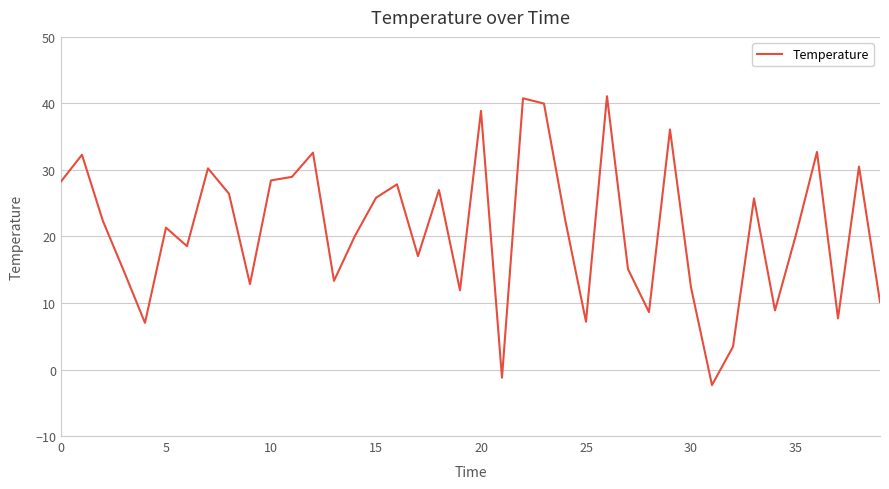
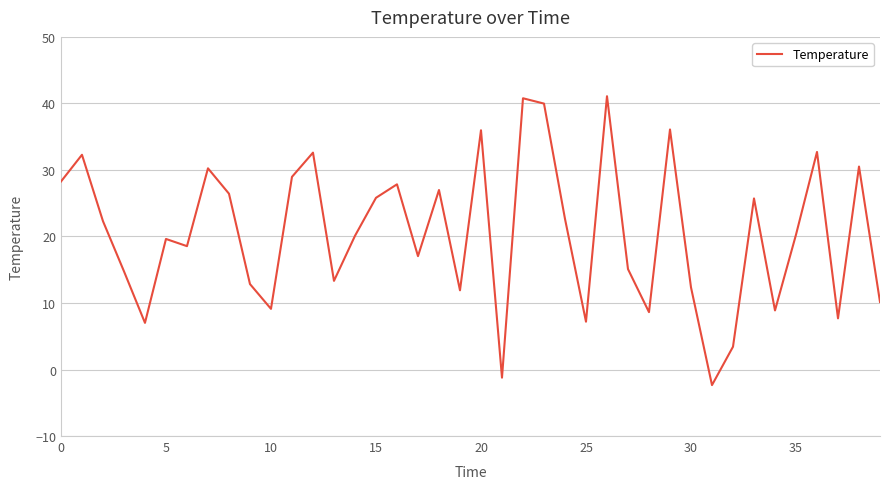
5: 21 -> 20
10: 28 -> 9
20: 39 -> 36
